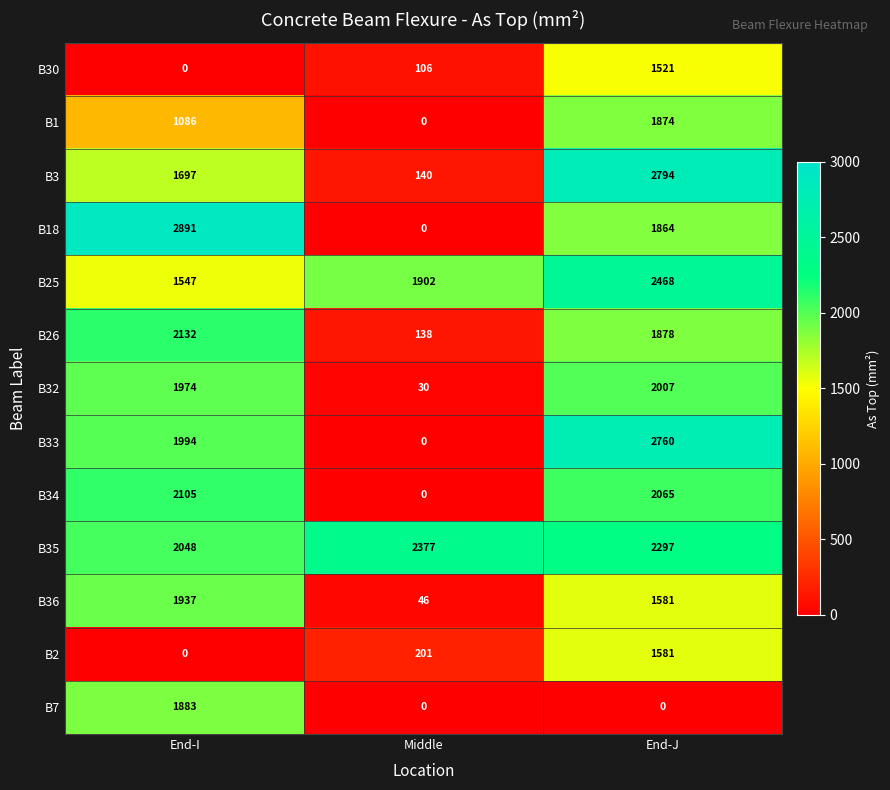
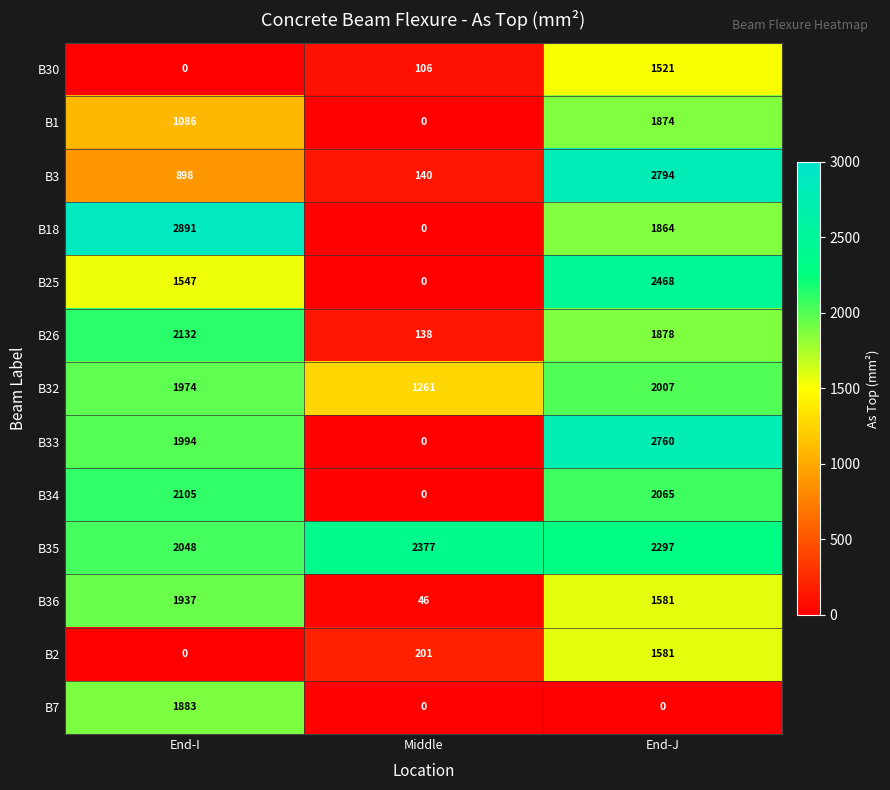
B3, End-I: 1697 -> 898
B25, Middle: 1902 -> 0
B32, Middle: 30 -> 1261
